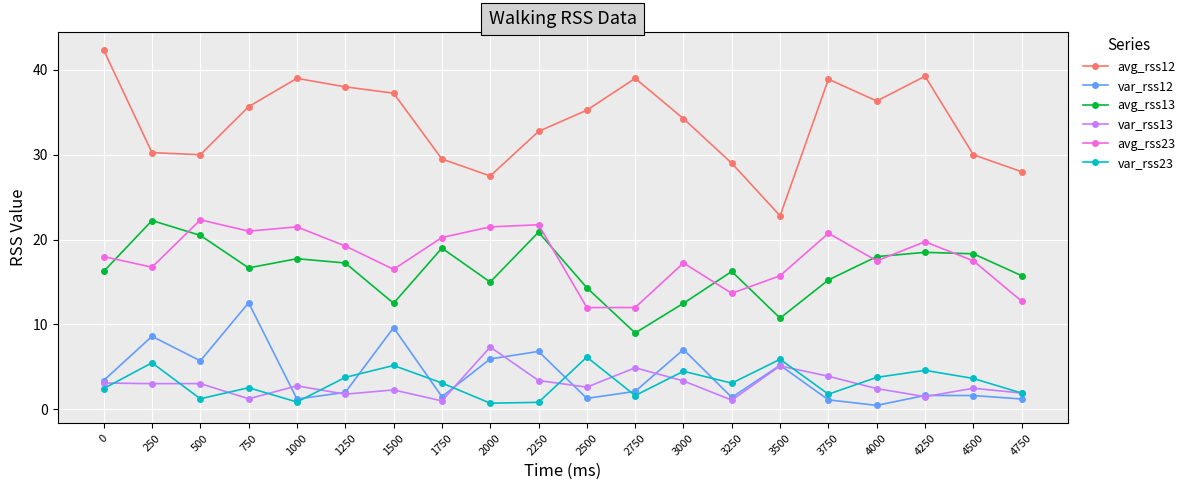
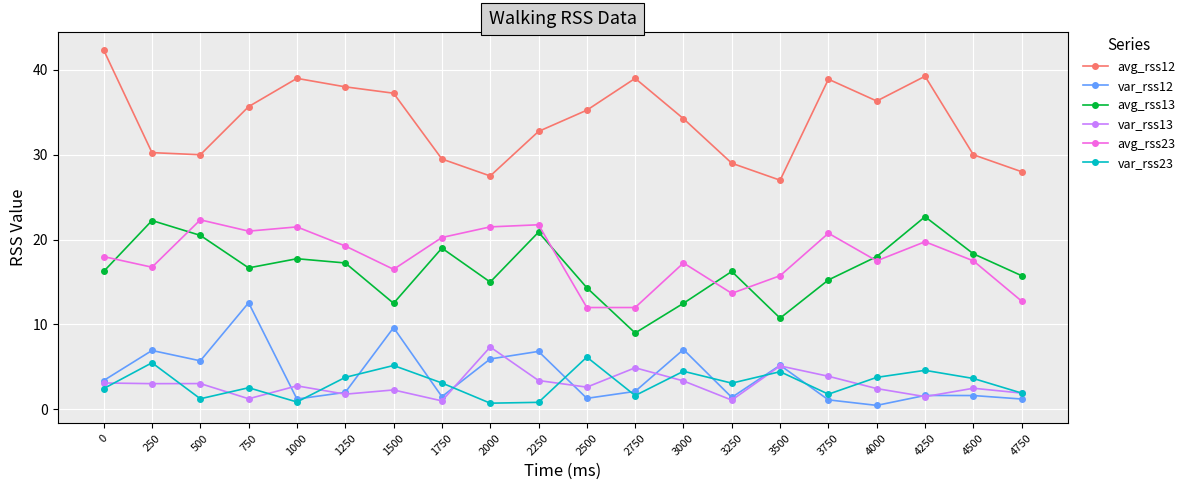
var_rss12, 250: 9 -> 7
avg_rss12, 3500: 23 -> 27
var_rss23, 3500: 6 -> 4
avg_rss13, 4250: 19 -> 23
